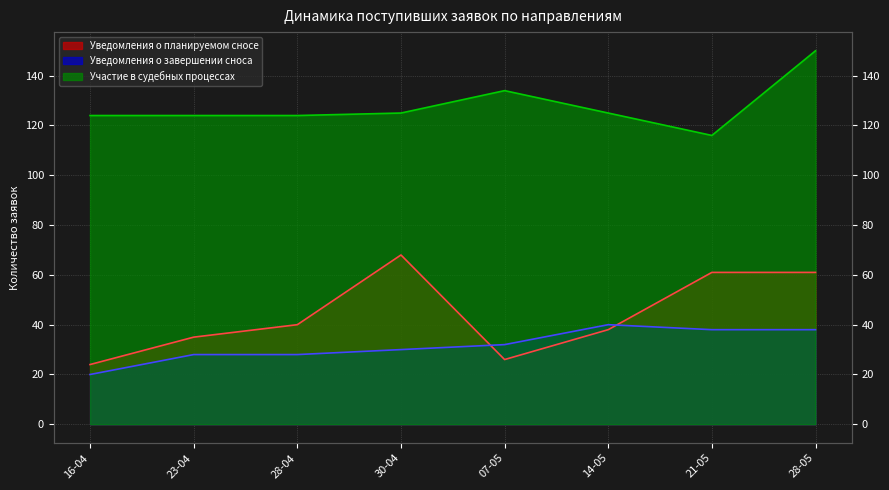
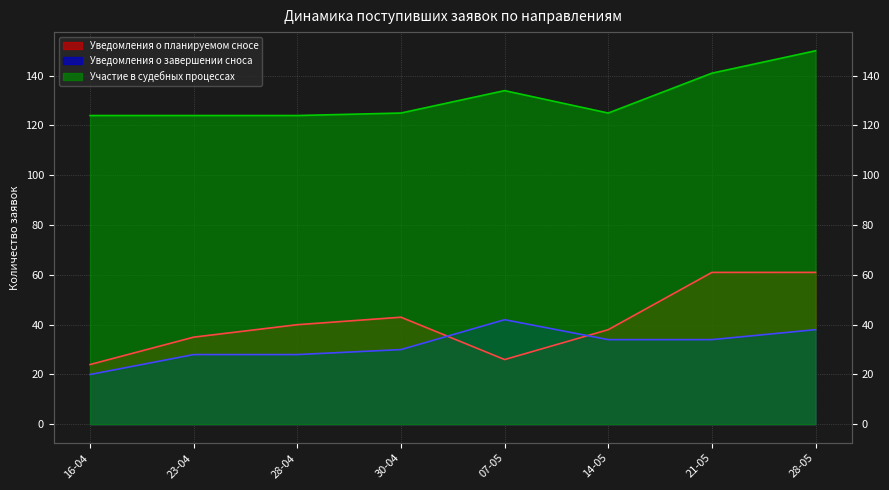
Уведомления о планируемом сносе, 30-04: 68 -> 43
Уведомления о завершении сноса, 07-05: 32 -> 42
Уведомления о завершении сноса, 14-05: 40 -> 34
Уведомления о завершении сноса, 21-05: 38 -> 34
Участие в судебных процессах, 21-05: 116 -> 141
